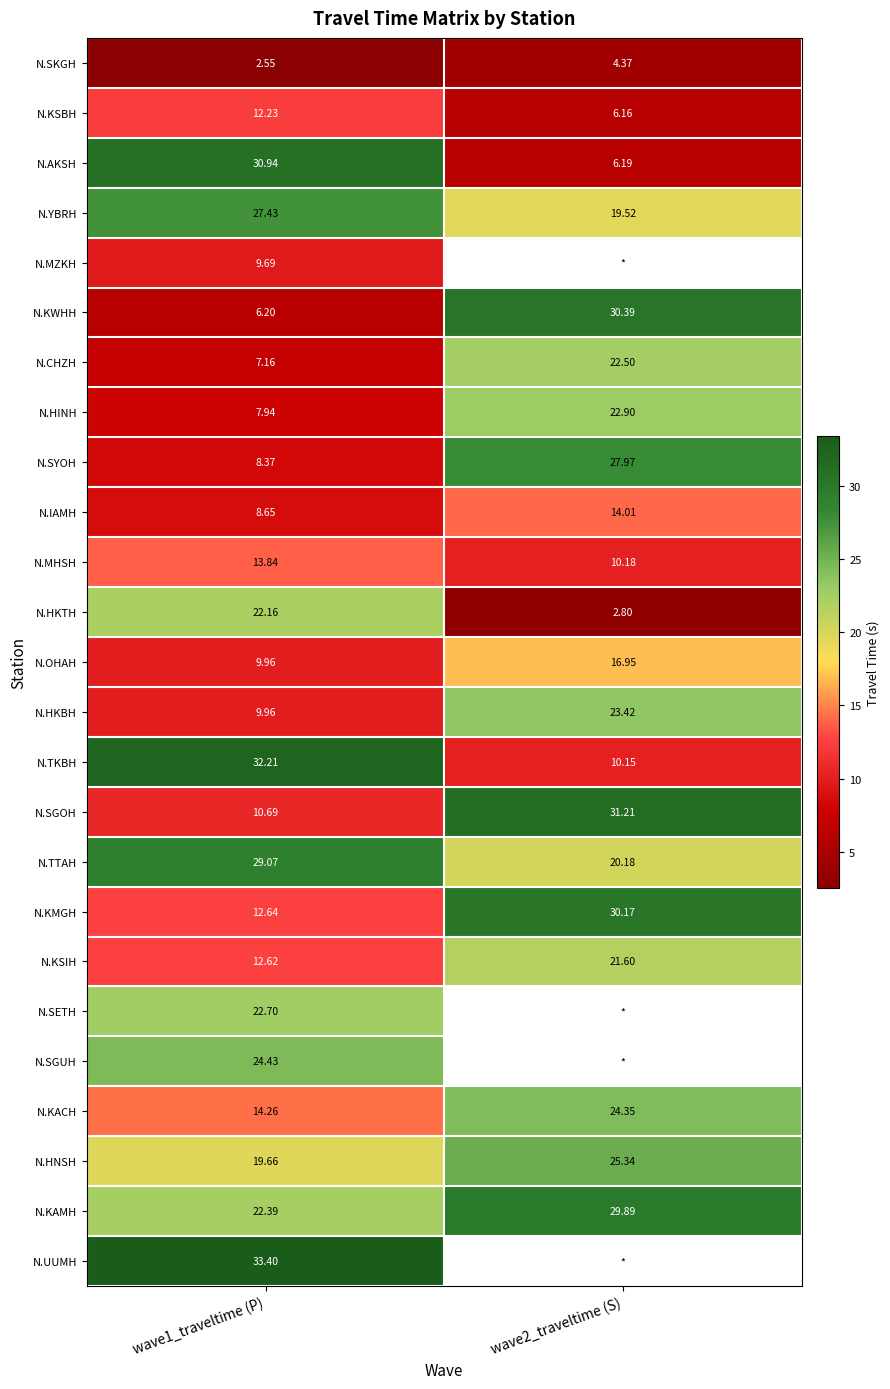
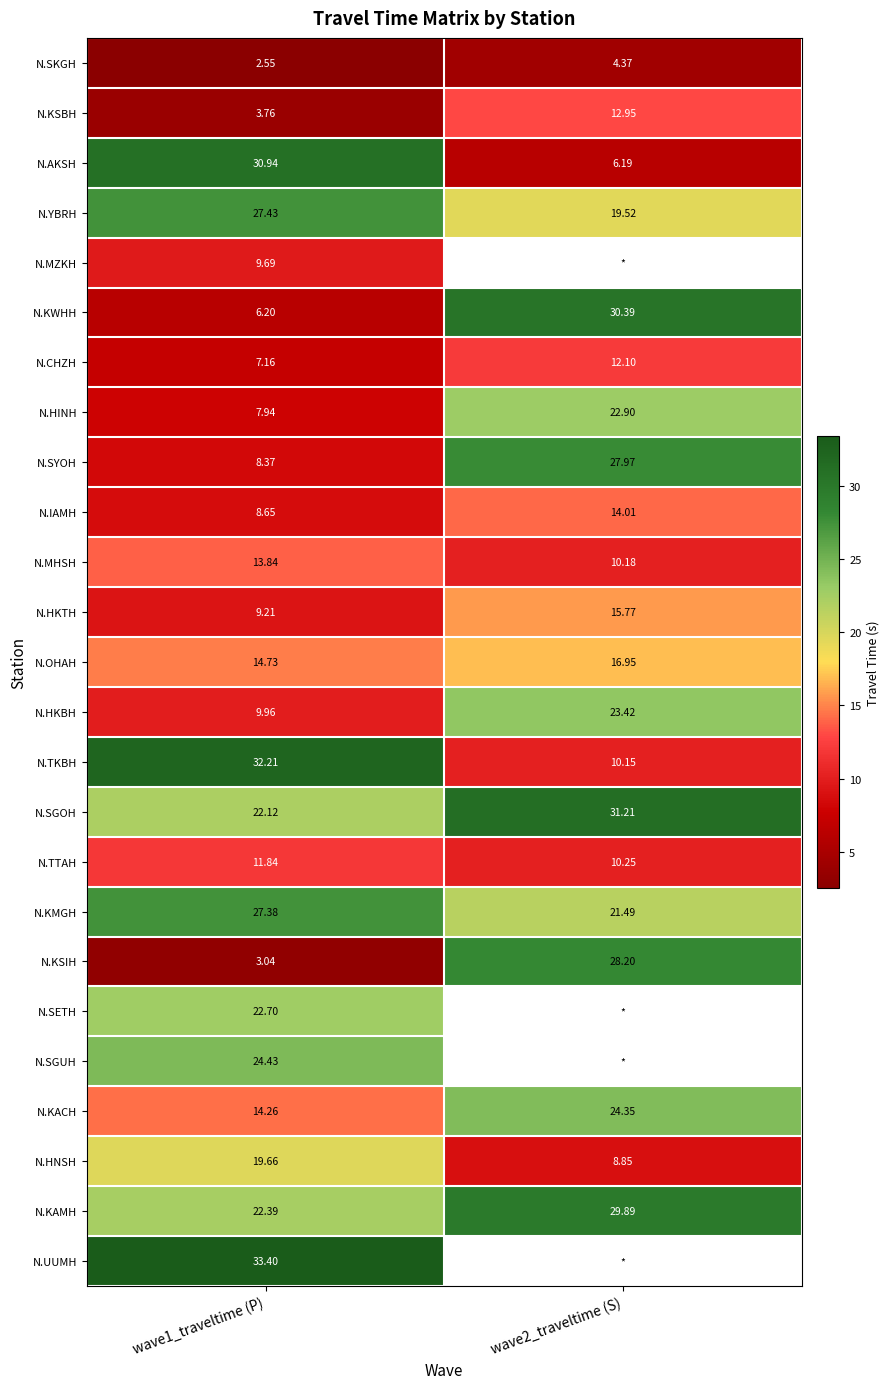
N.KSBH, wave1_traveltime (P): 12.23 -> 3.76
N.KSBH, wave2_traveltime (S): 6.16 -> 12.95
N.CHZH, wave2_traveltime (S): 22.50 -> 12.10
N.HKTH, wave1_traveltime (P): 22.16 -> 9.21
N.HKTH, wave2_traveltime (S): 2.80 -> 15.77
N.OHAH, wave1_traveltime (P): 9.96 -> 14.73
N.SGOH, wave1_traveltime (P): 10.69 -> 22.12
N.TTAH, wave1_traveltime (P): 29.07 -> 11.84
N.TTAH, wave2_traveltime (S): 20.18 -> 10.25
N.KMGH, wave1_traveltime (P): 12.64 -> 27.38
N.KMGH, wave2_traveltime (S): 30.17 -> 21.49
N.KSIH, wave1_traveltime (P): 12.62 -> 3.04
N.KSIH, wave2_traveltime (S): 21.60 -> 28.20
N.HNSH, wave2_traveltime (S): 25.34 -> 8.85
